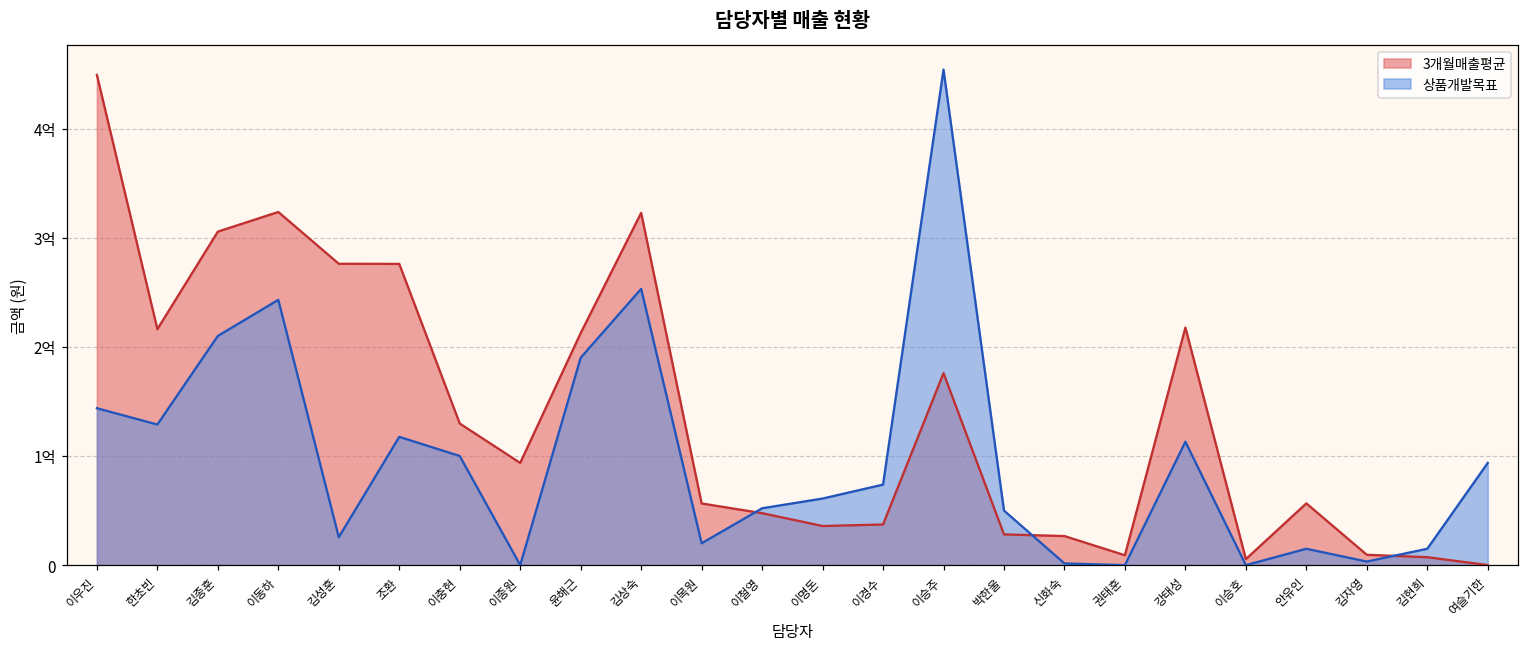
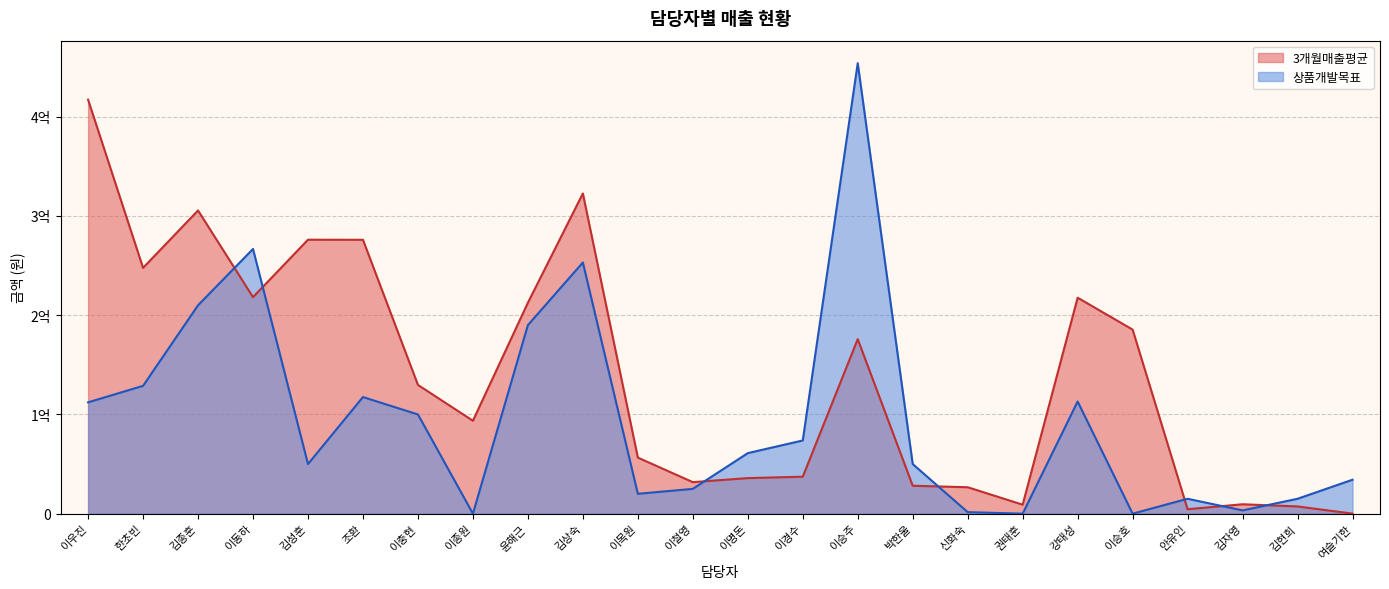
3개월매출평균, 이우진: 4.5억 -> 4.2억
상품개발목표, 이우진: 1.4억 -> 1.1억
3개월매출평균, 한초빈: 2.2억 -> 2.5억
3개월매출평균, 이동하: 3.2억 -> 2.2억
상품개발목표, 이동하: 2.4억 -> 2.7억
상품개발목표, 김성훈: 0.3억 -> 0.5억
3개월매출평균, 이철영: 0.5억 -> 0.3억
상품개발목표, 이철영: 0.5억 -> 0.3억
3개월매출평균, 이승호: 0.1억 -> 1.9억
3개월매출평균, 안유인: 0.6억 -> 0.0억
상품개발목표, 여슬기한: 0.9억 -> 0.3억
